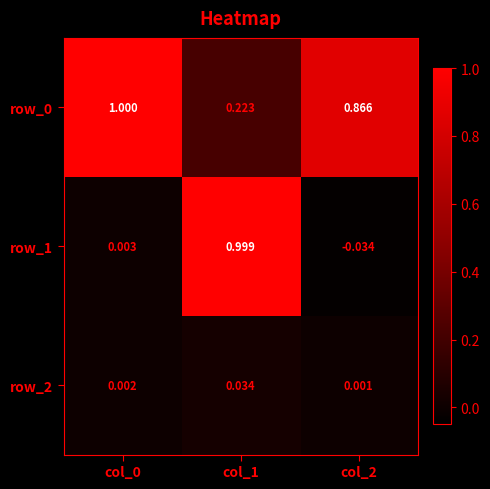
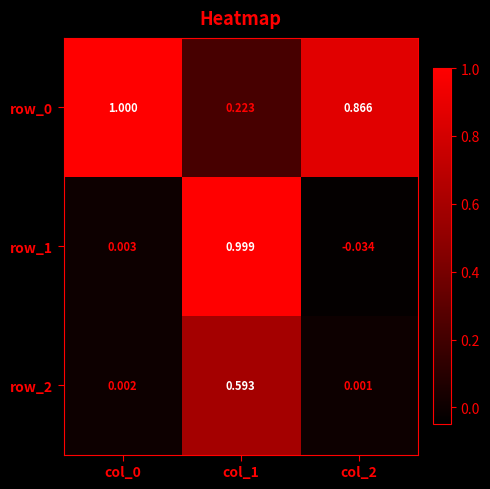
row_2, col_1: 0.034 -> 0.593
